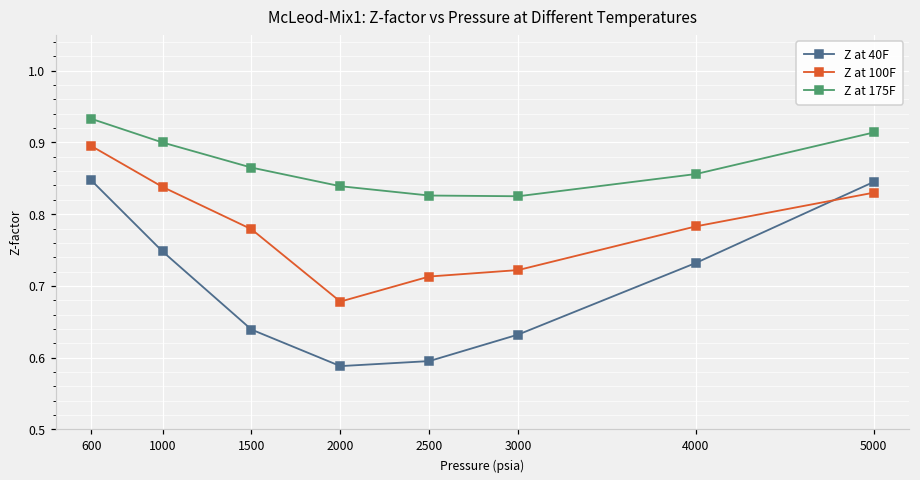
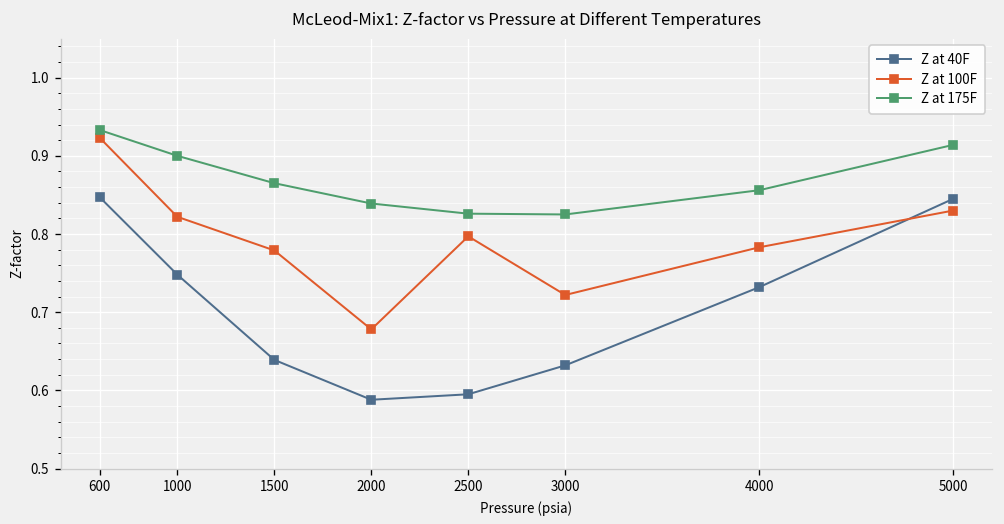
Z at 100F, 600: 0.90 -> 0.92
Z at 100F, 1000: 0.84 -> 0.82
Z at 100F, 2500: 0.71 -> 0.80
